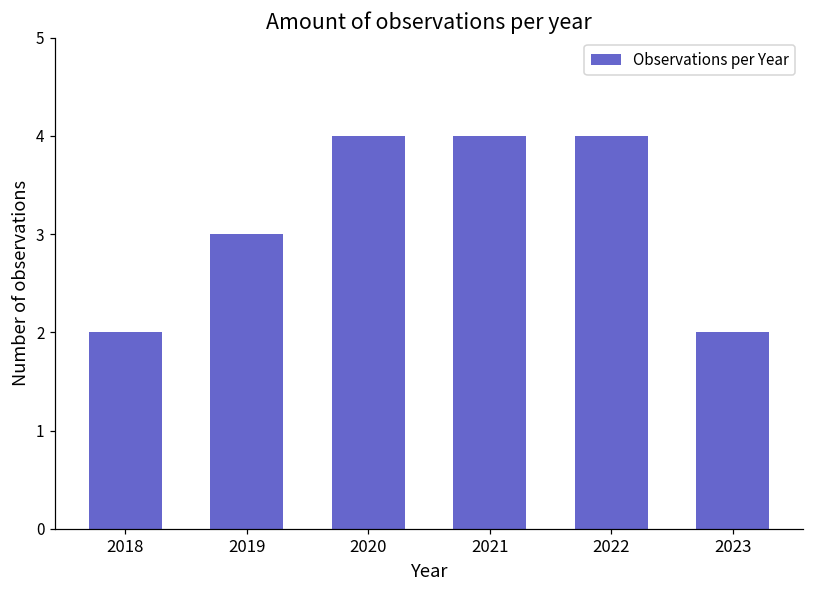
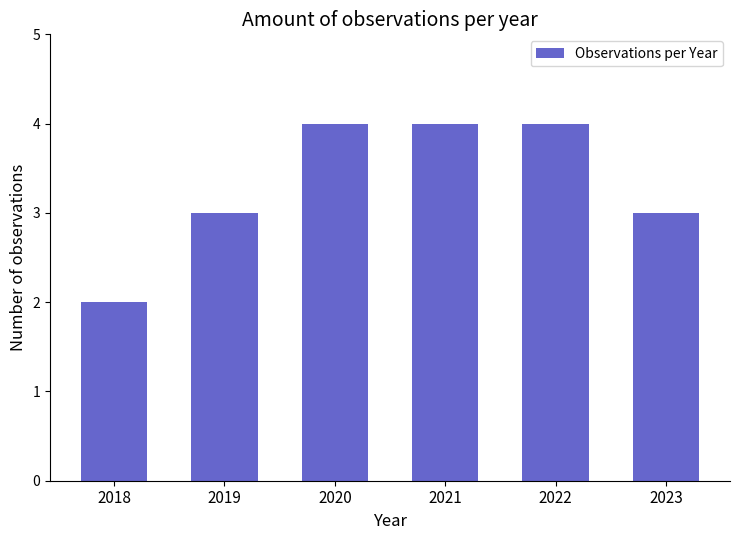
2023: 2 -> 3
